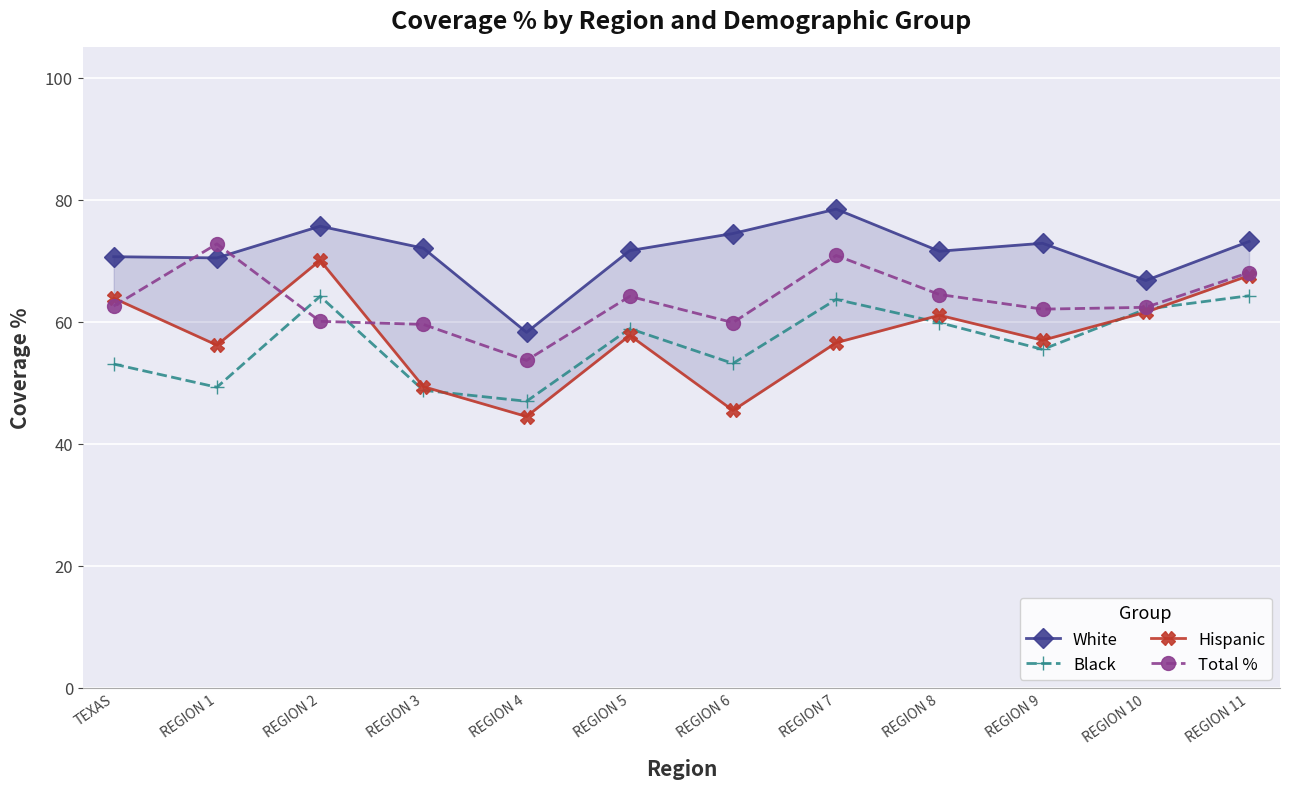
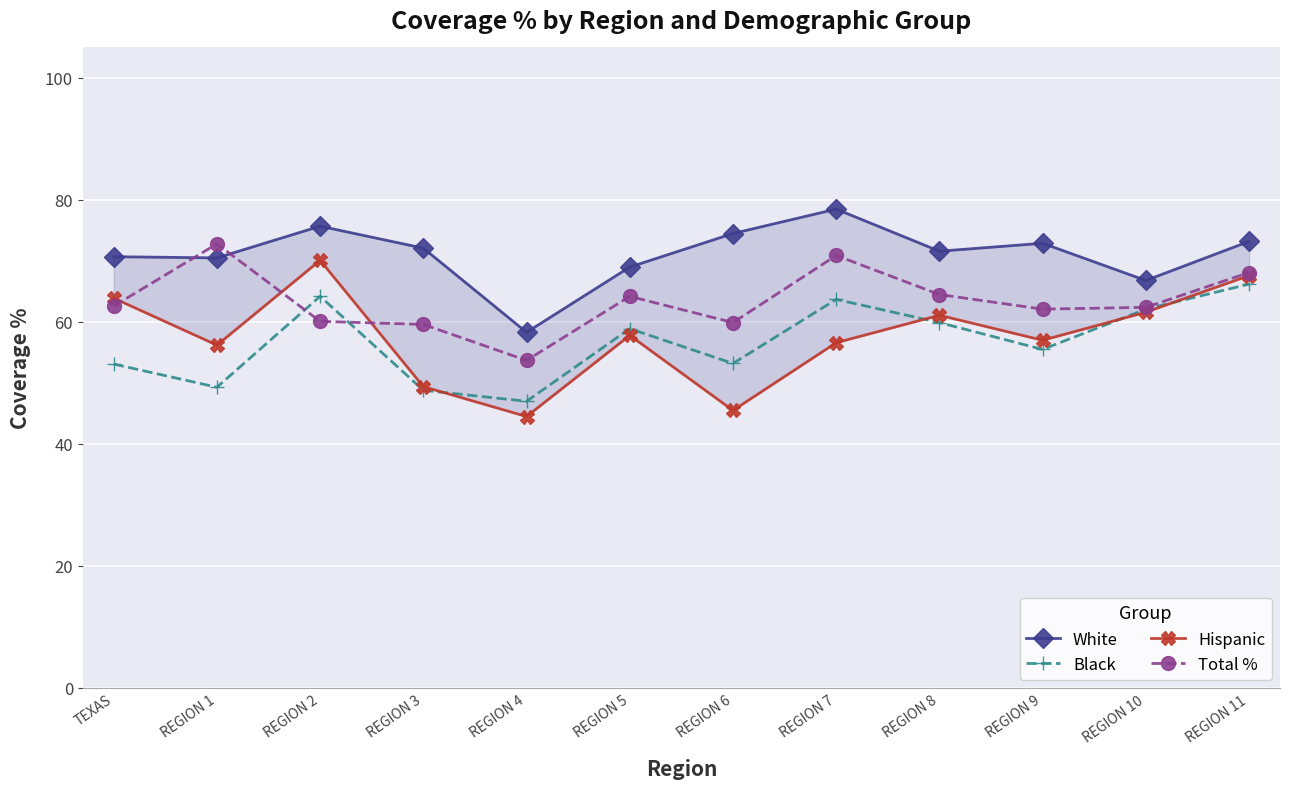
White, REGION 5: 72 -> 69
Black, REGION 11: 64 -> 66
